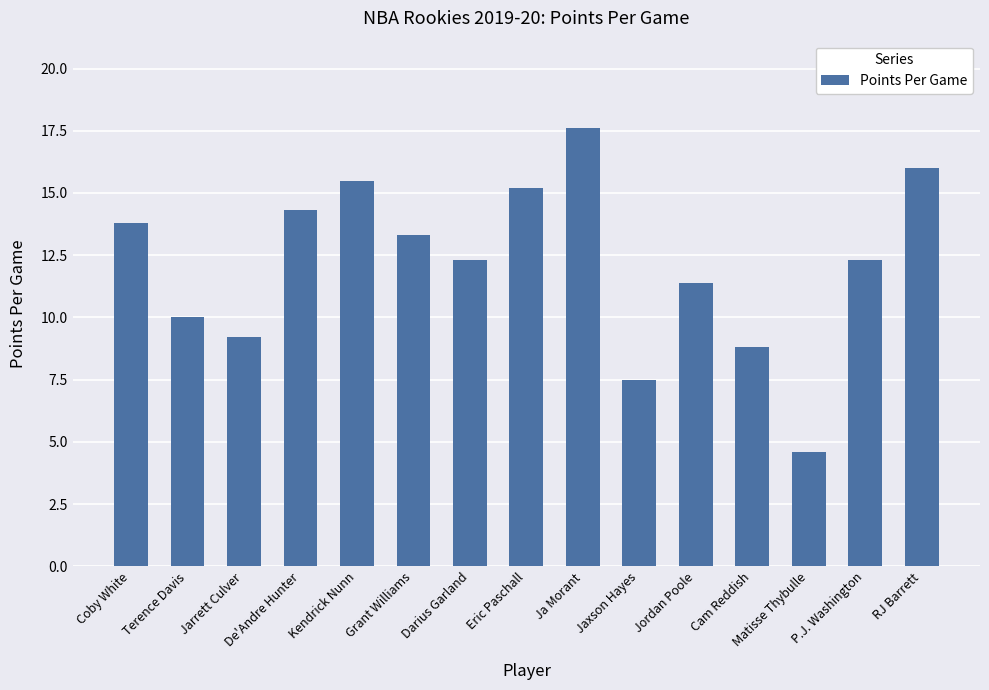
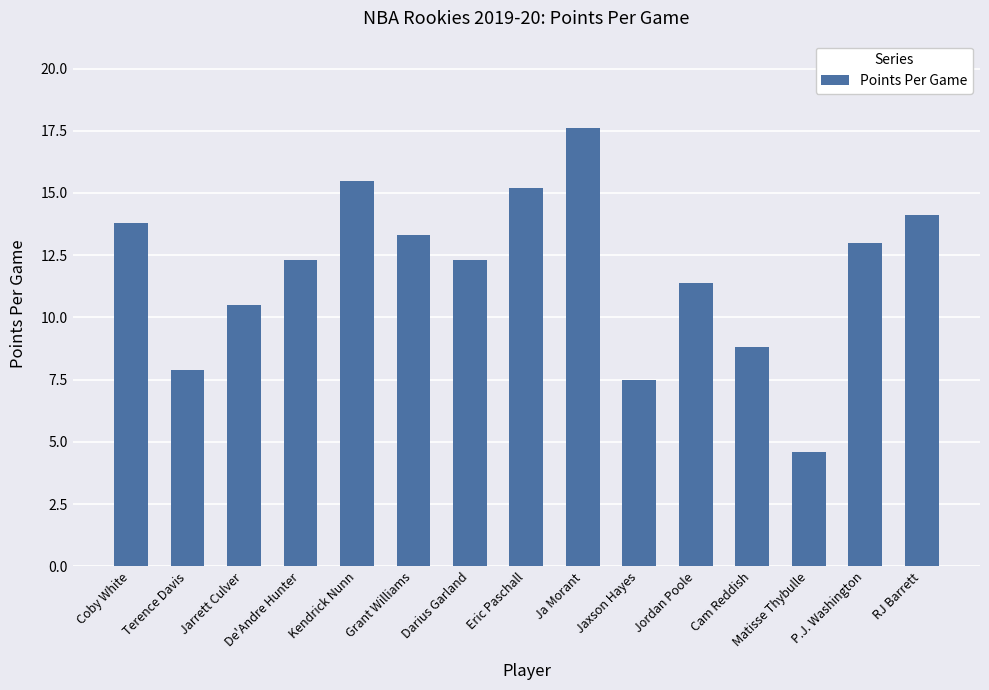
Terence Davis: 10.0 -> 7.9
Jarrett Culver: 9.2 -> 10.5
De'Andre Hunter: 14.3 -> 12.3
P.J. Washington: 12.3 -> 13.0
RJ Barrett: 16.0 -> 14.1
